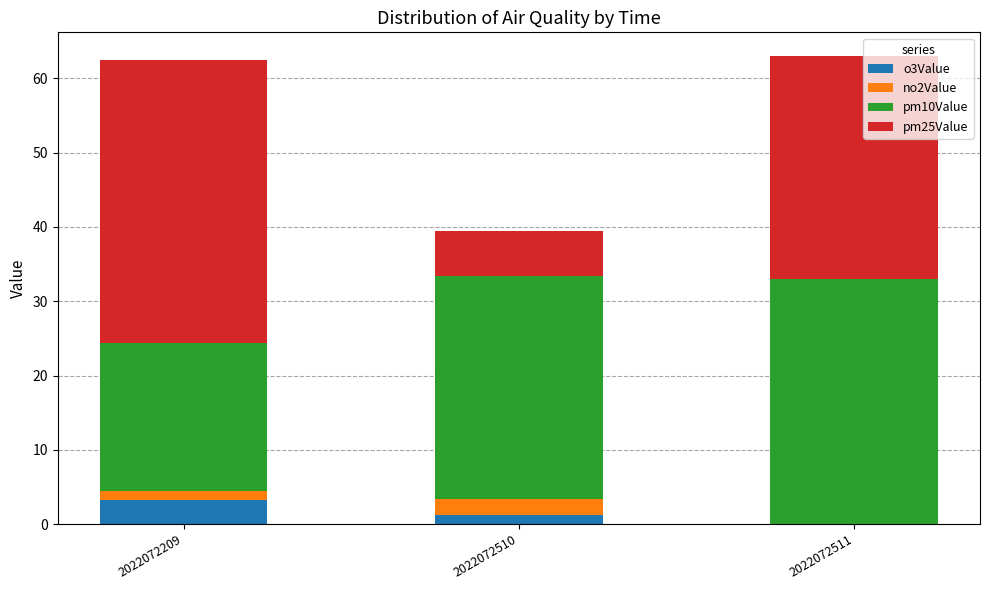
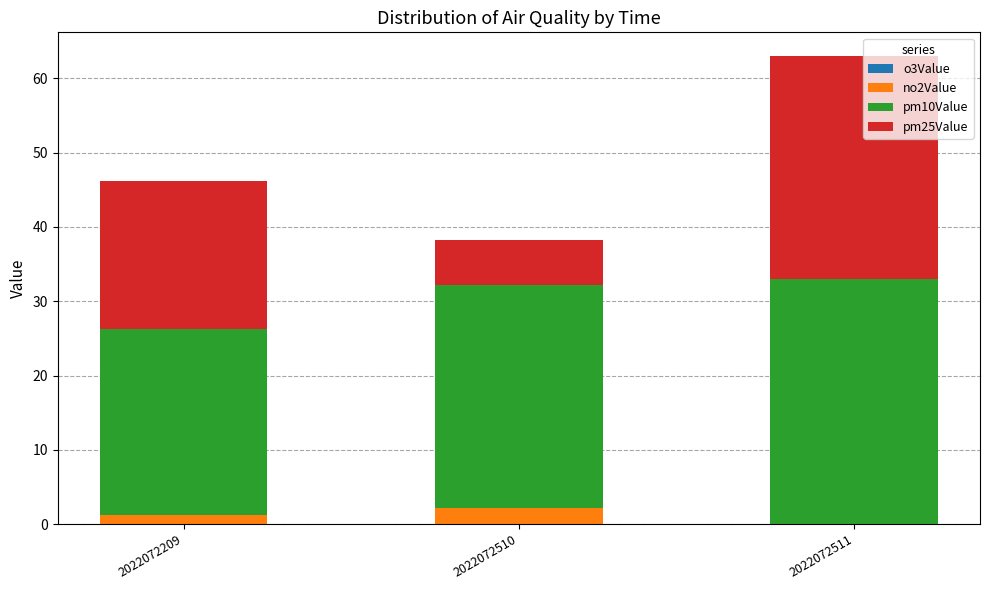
o3Value, 2022072209: 3 -> 0
pm10Value, 2022072209: 20 -> 25
pm25Value, 2022072209: 38 -> 20
o3Value, 2022072510: 1 -> 0
